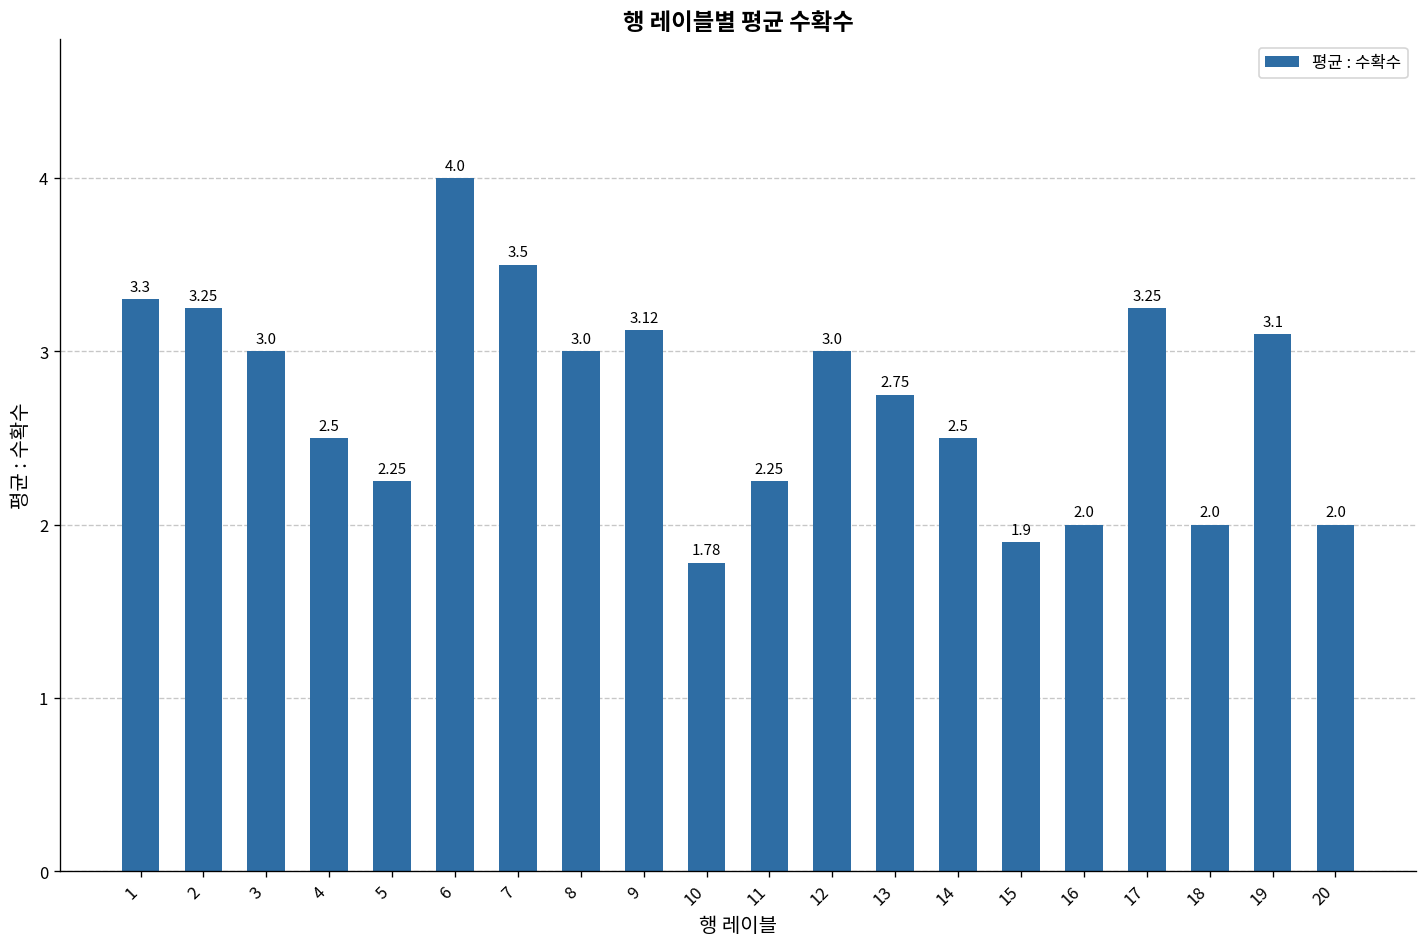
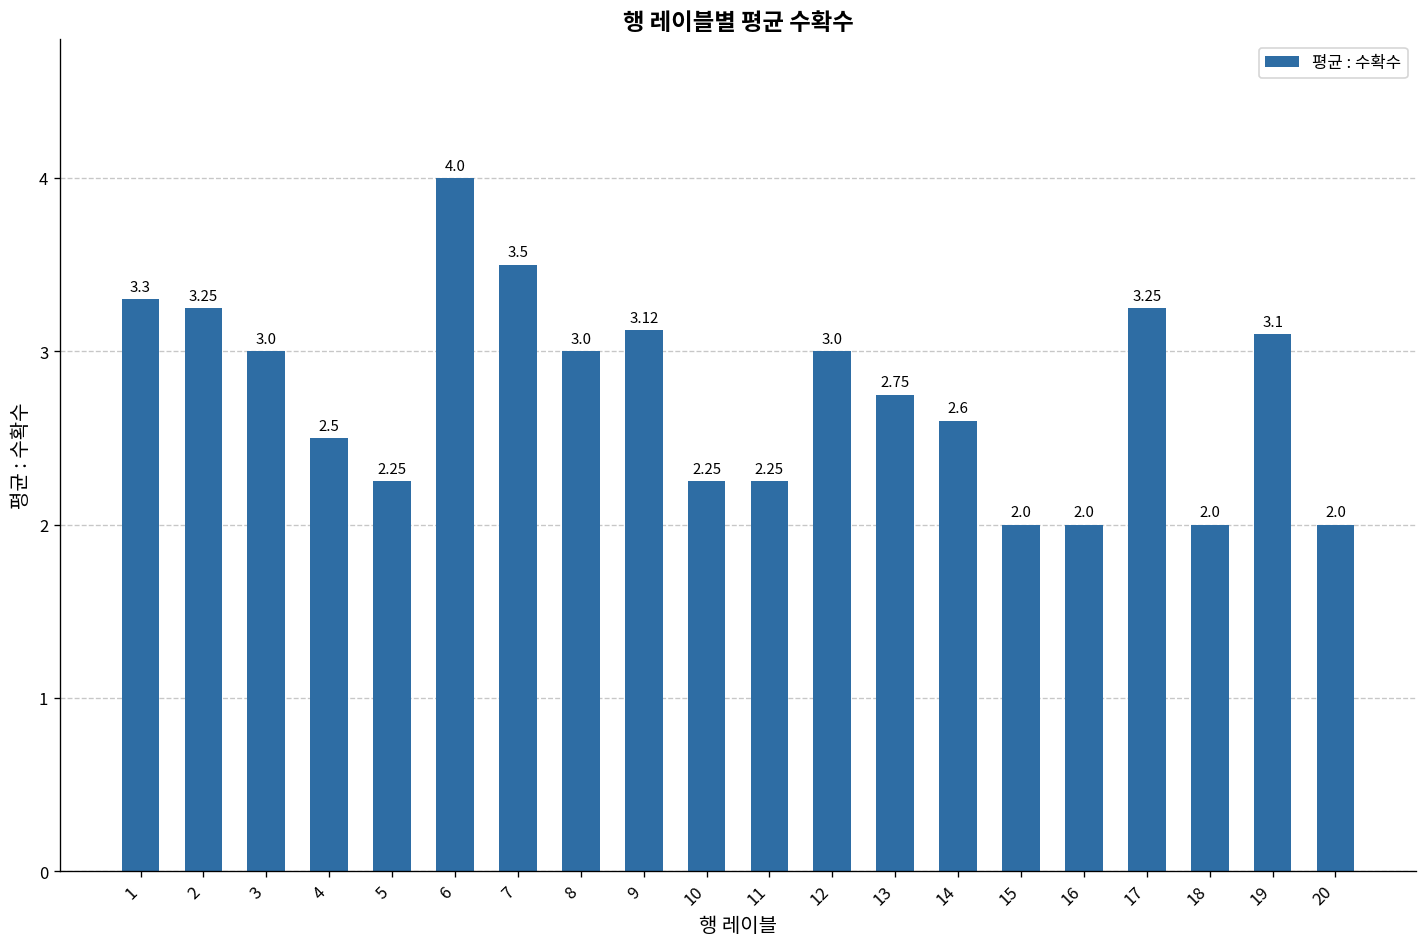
10: 1.78 -> 2.25
14: 2.5 -> 2.6
15: 1.9 -> 2.0
